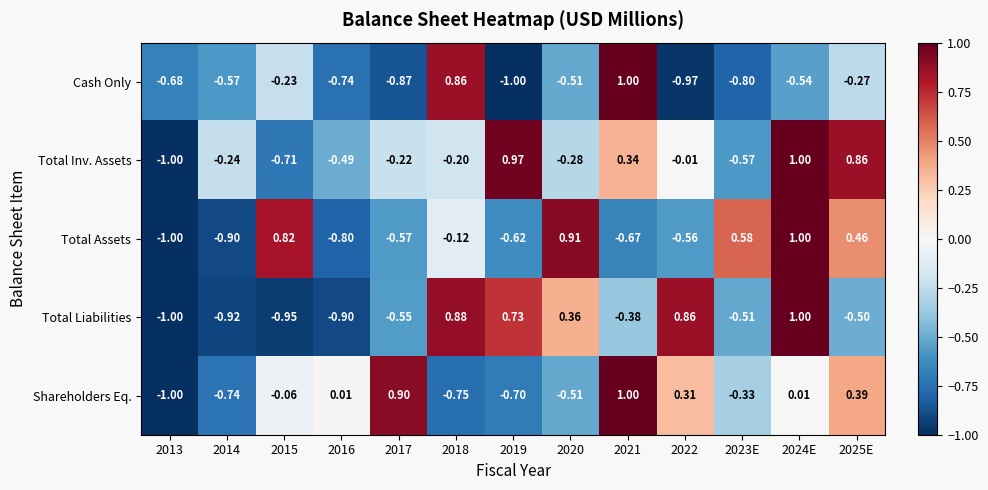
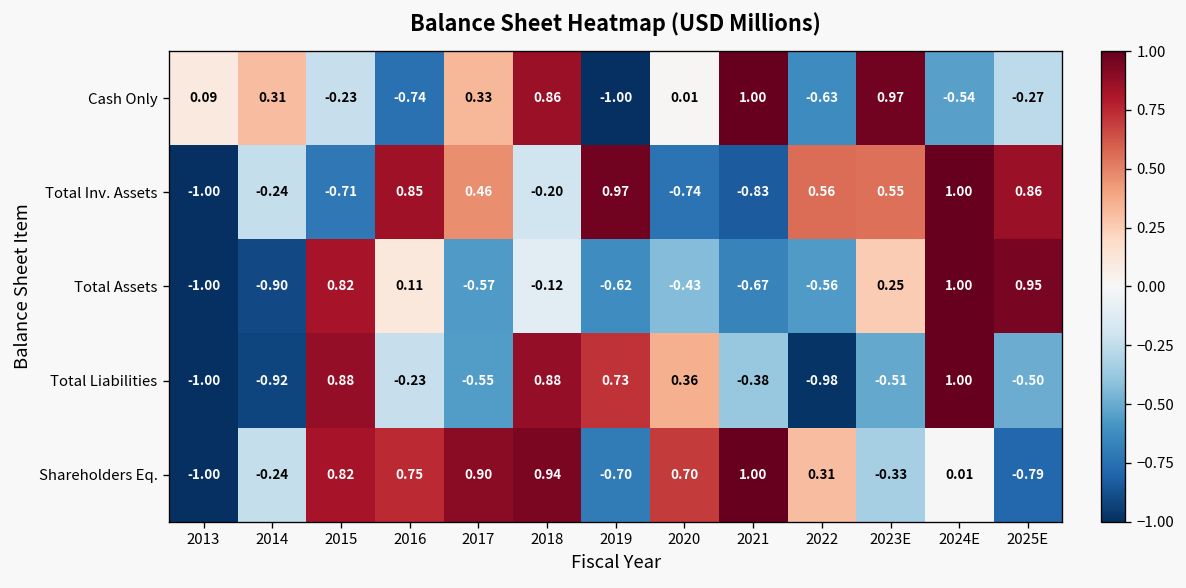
Cash Only, 2013: -0.68 -> 0.09
Cash Only, 2014: -0.57 -> 0.31
Cash Only, 2017: -0.87 -> 0.33
Cash Only, 2020: -0.51 -> 0.01
Cash Only, 2022: -0.97 -> -0.63
Cash Only, 2023E: -0.80 -> 0.97
Total Inv. Assets, 2016: -0.49 -> 0.85
Total Inv. Assets, 2017: -0.22 -> 0.46
Total Inv. Assets, 2020: -0.28 -> -0.74
Total Inv. Assets, 2021: 0.34 -> -0.83
Total Inv. Assets, 2022: -0.01 -> 0.56
Total Inv. Assets, 2023E: -0.57 -> 0.55
Total Assets, 2016: -0.80 -> 0.11
Total Assets, 2020: 0.91 -> -0.43
Total Assets, 2023E: 0.58 -> 0.25
Total Assets, 2025E: 0.46 -> 0.95
Total Liabilities, 2015: -0.95 -> 0.88
Total Liabilities, 2016: -0.90 -> -0.23
Total Liabilities, 2022: 0.86 -> -0.98
Shareholders Eq., 2014: -0.74 -> -0.24
Shareholders Eq., 2015: -0.06 -> 0.82
Shareholders Eq., 2016: 0.01 -> 0.75
Shareholders Eq., 2018: -0.75 -> 0.94
Shareholders Eq., 2020: -0.51 -> 0.70
Shareholders Eq., 2025E: 0.39 -> -0.79
